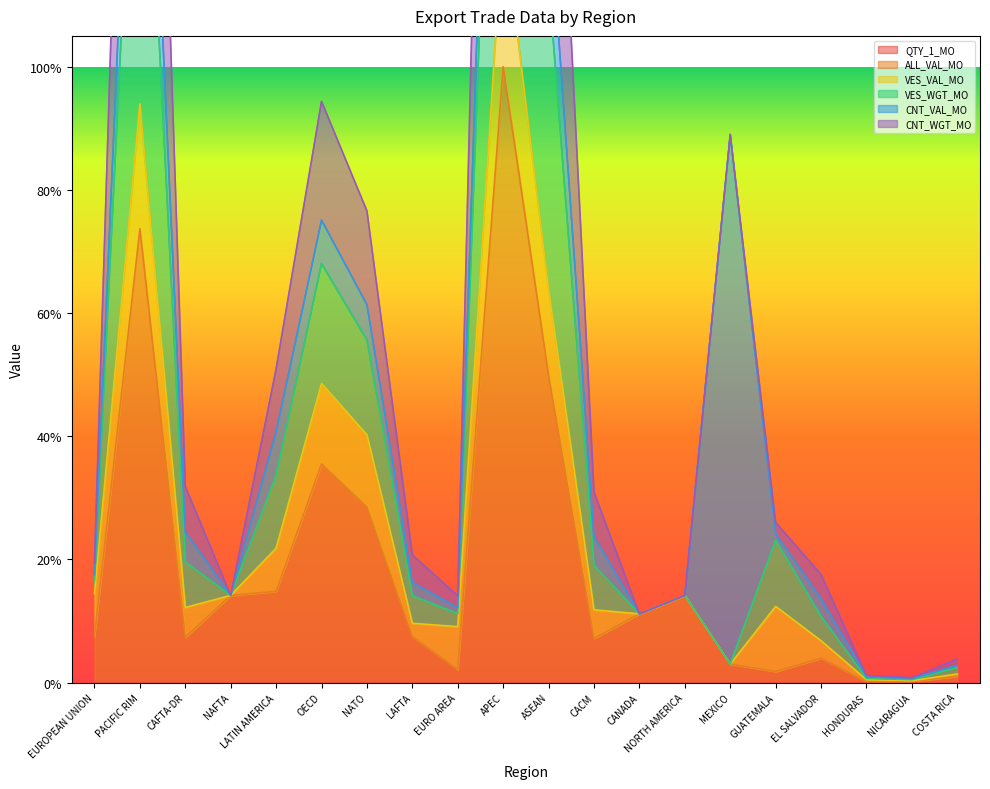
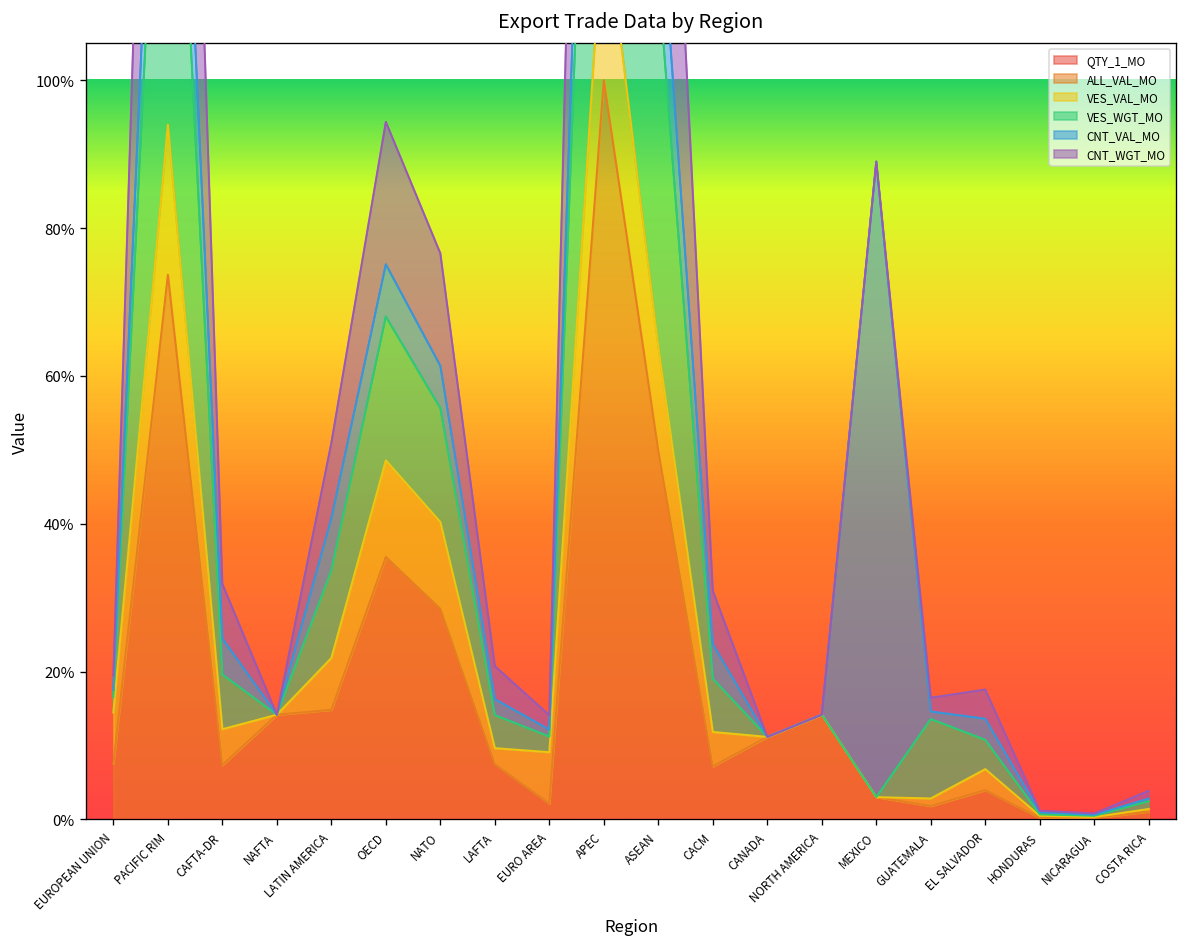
VES_VAL_MO, GUATEMALA: 11% -> 1%
